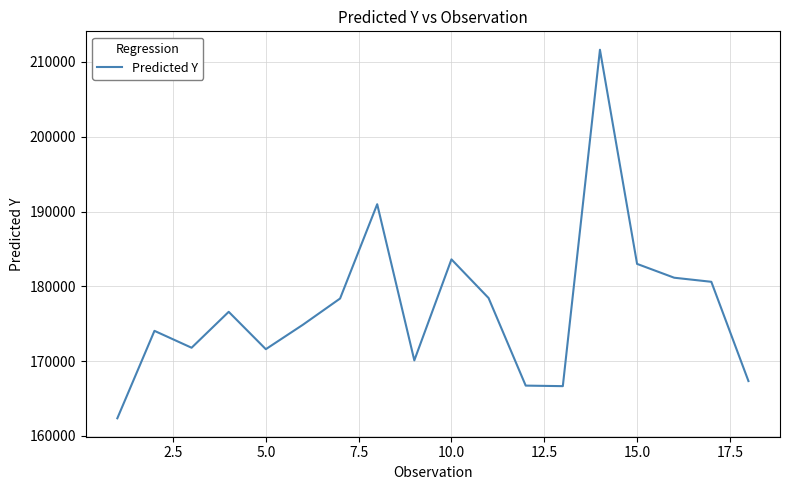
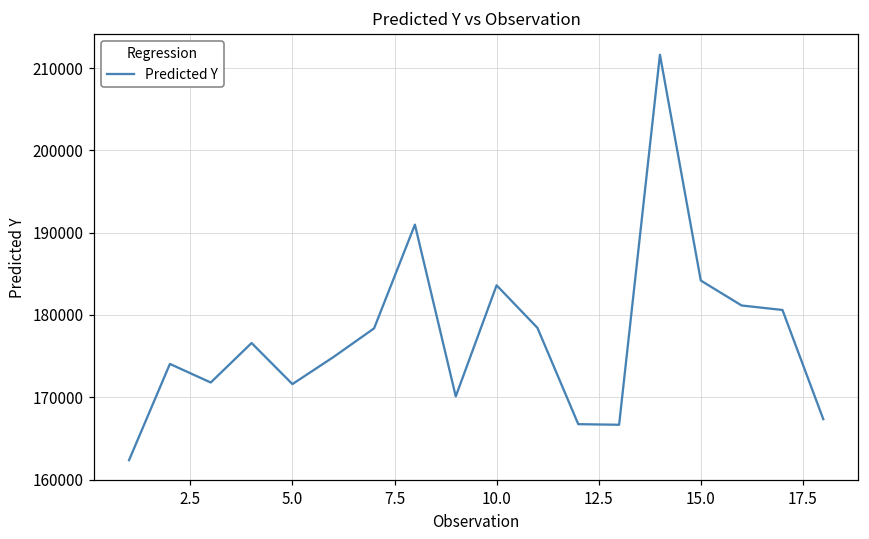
15.0: 183000 -> 184000
